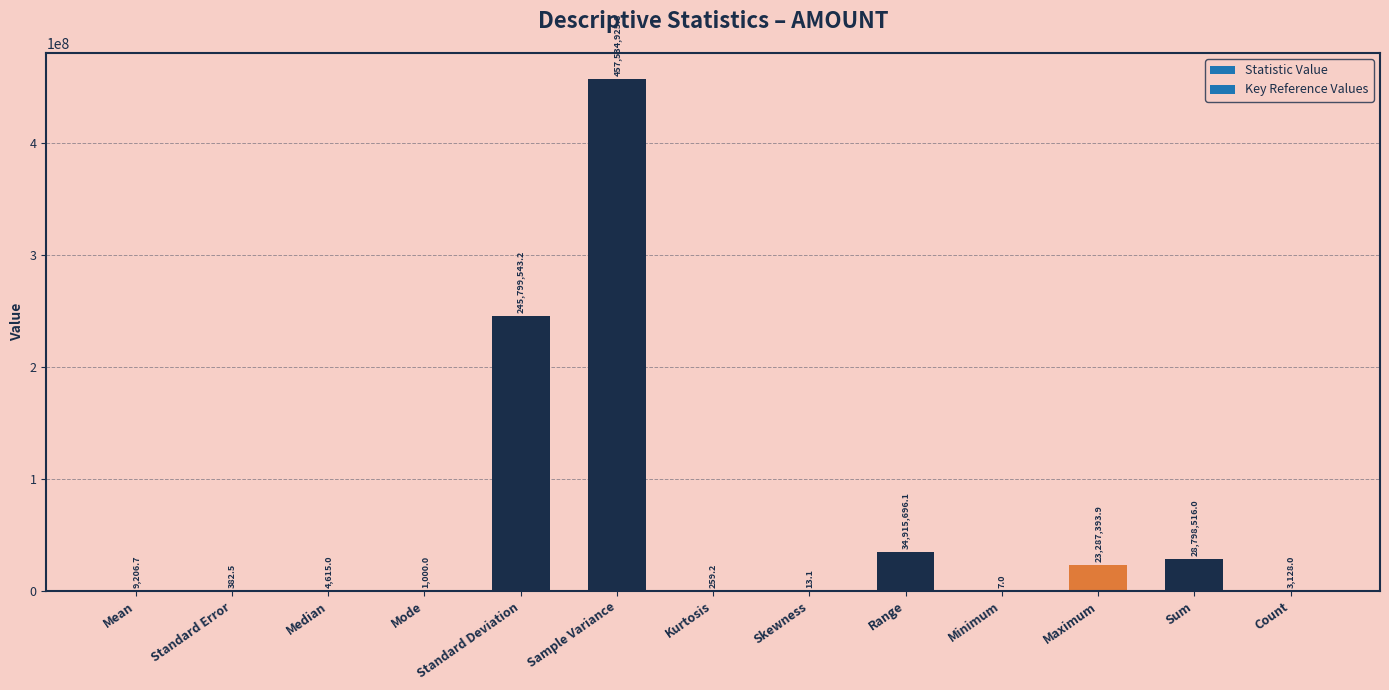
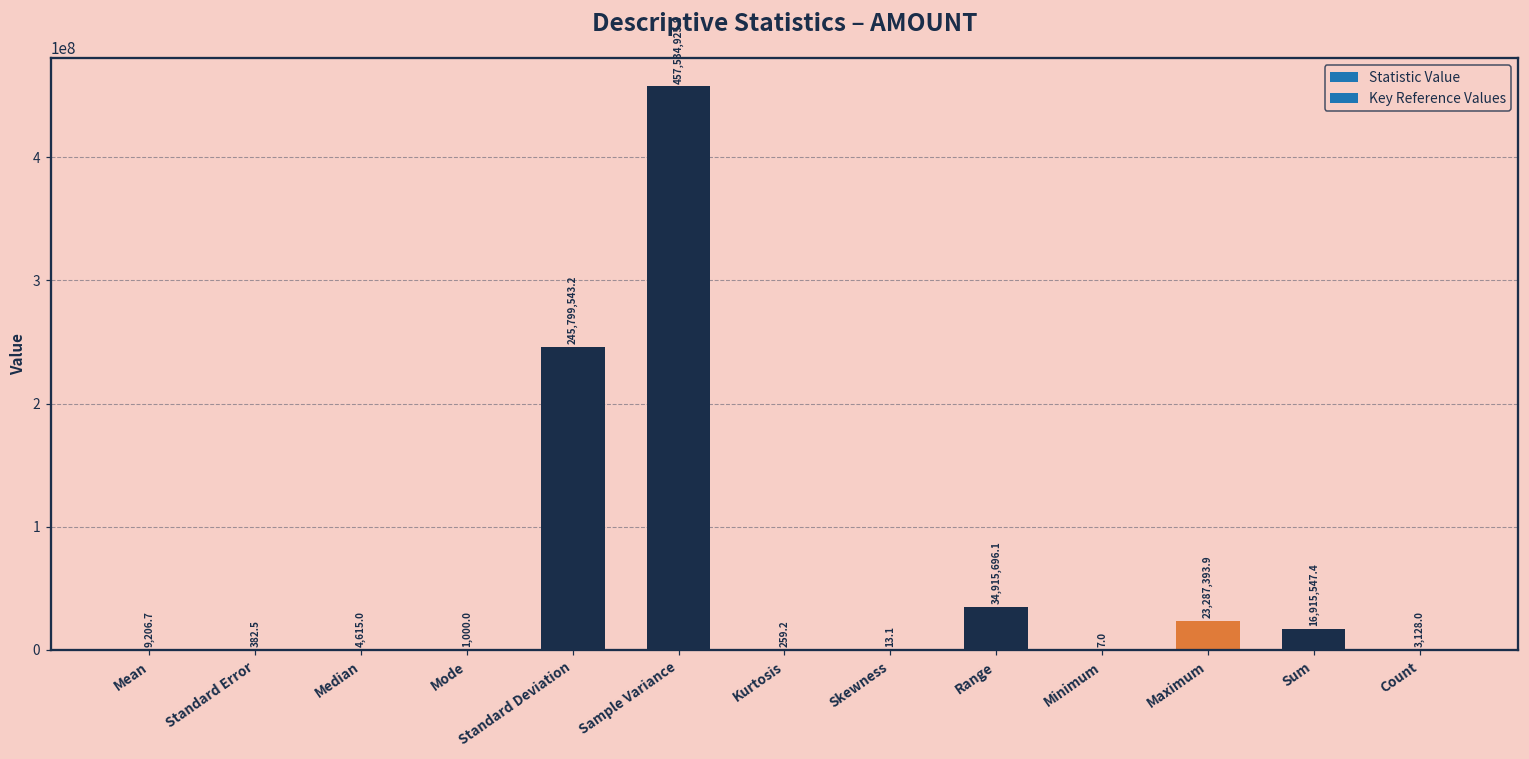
Sum: 28,798,516.0 -> 16,915,547.4
